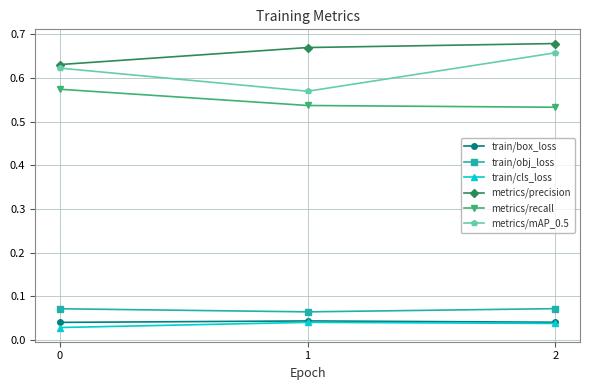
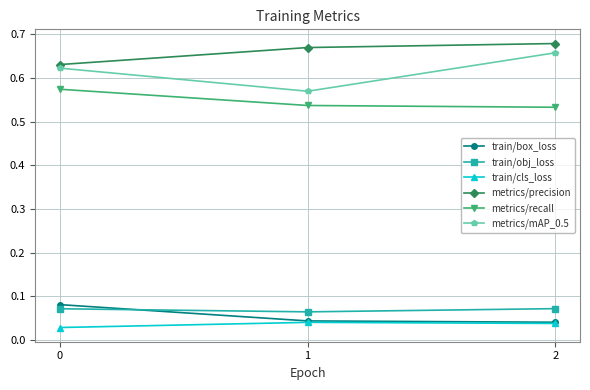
train/box_loss, 0: 0.04 -> 0.08
